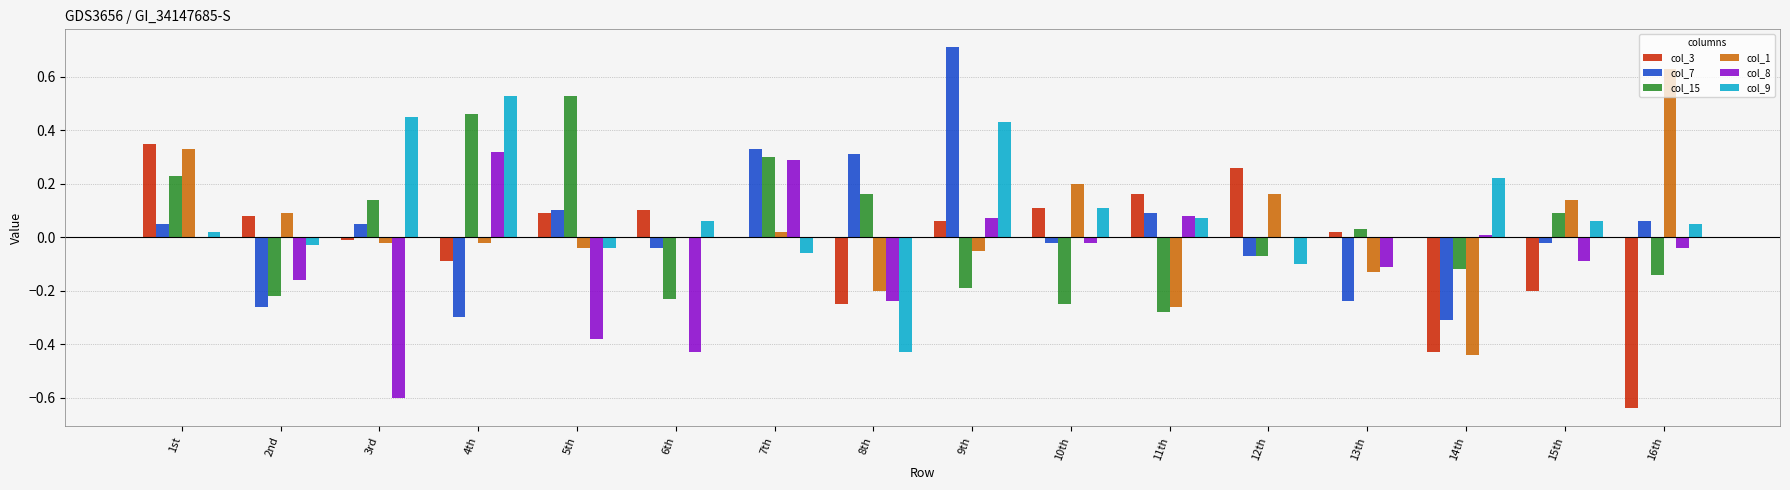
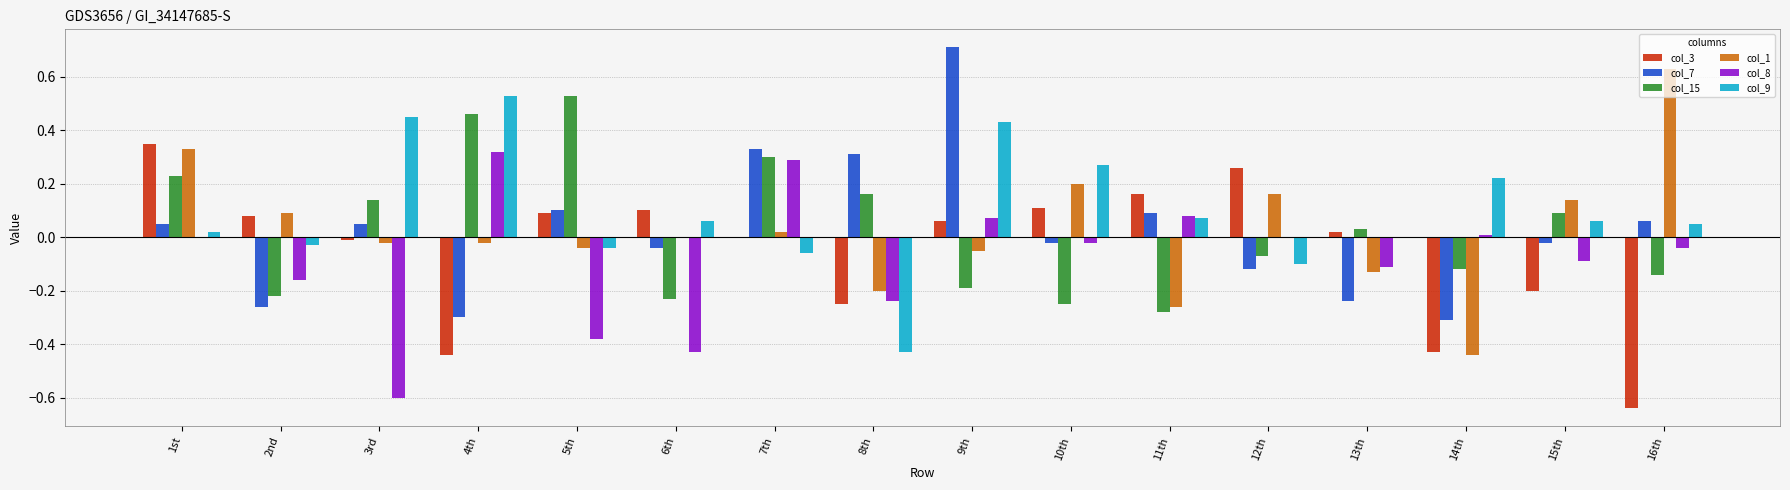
col_3, 4th: -0.09 -> -0.44
col_9, 10th: 0.11 -> 0.27
col_7, 12th: -0.07 -> -0.12
